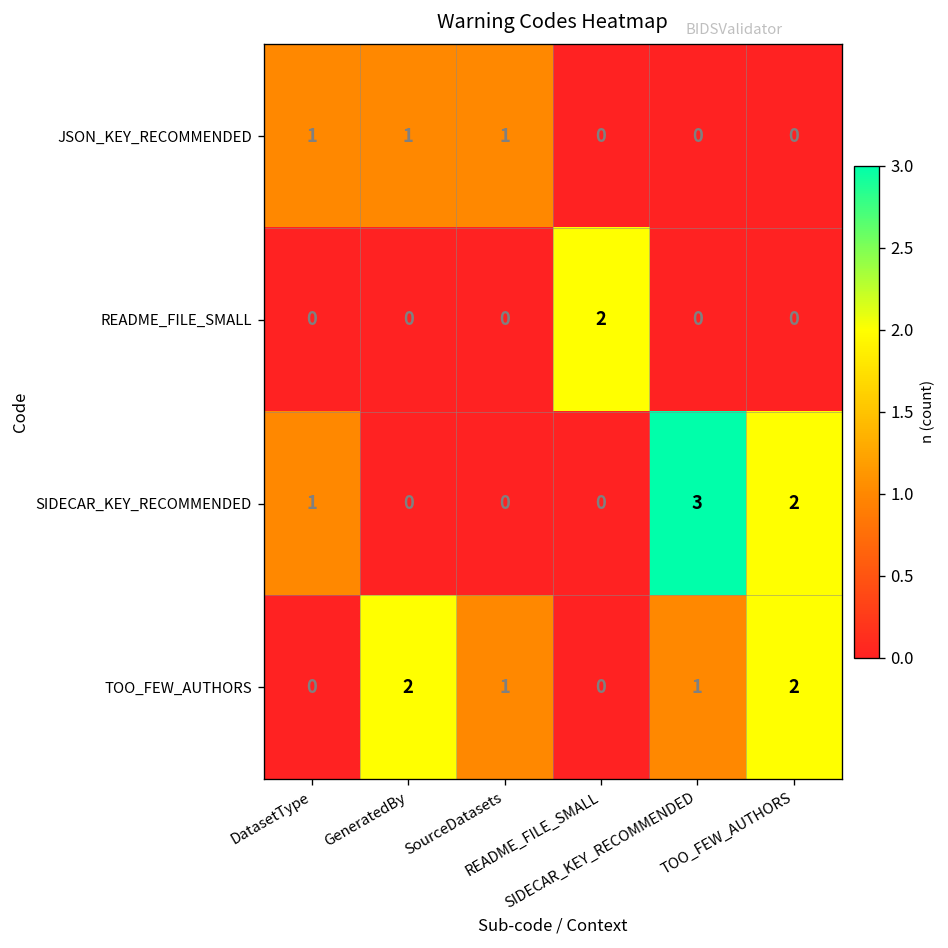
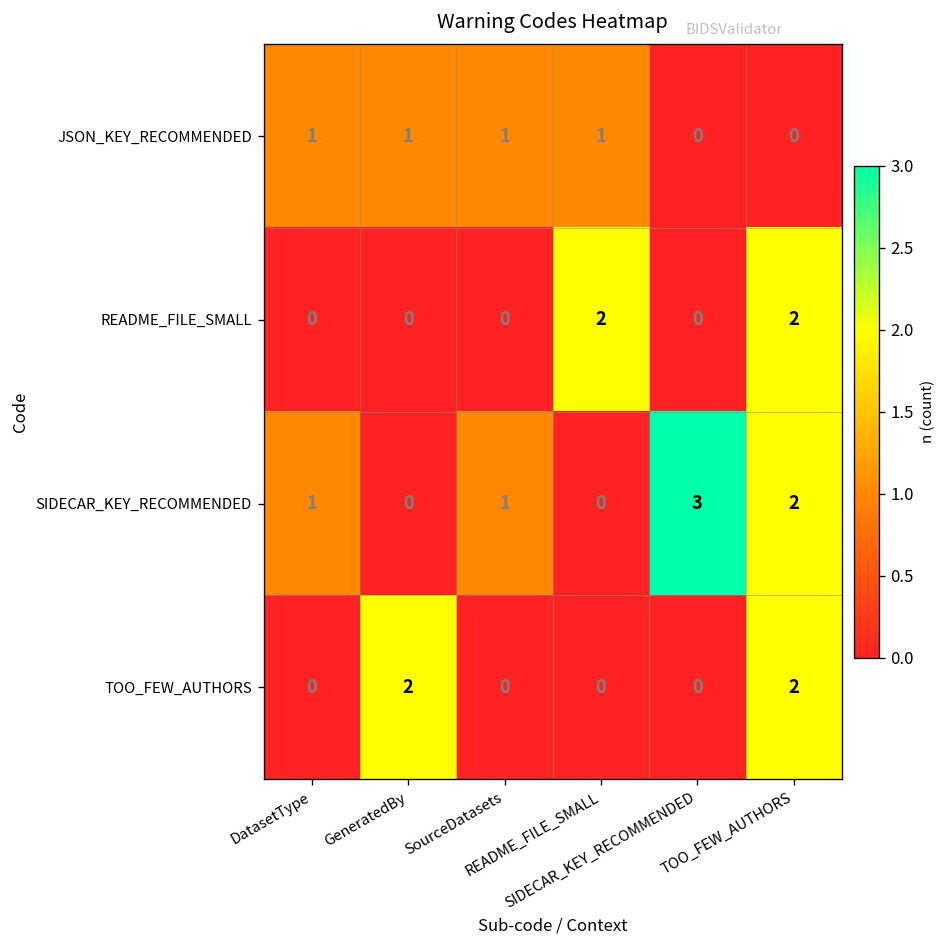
JSON_KEY_RECOMMENDED, README_FILE_SMALL: 0 -> 1
README_FILE_SMALL, TOO_FEW_AUTHORS: 0 -> 2
SIDECAR_KEY_RECOMMENDED, SourceDatasets: 0 -> 1
TOO_FEW_AUTHORS, SourceDatasets: 1 -> 0
TOO_FEW_AUTHORS, SIDECAR_KEY_RECOMMENDED: 1 -> 0
